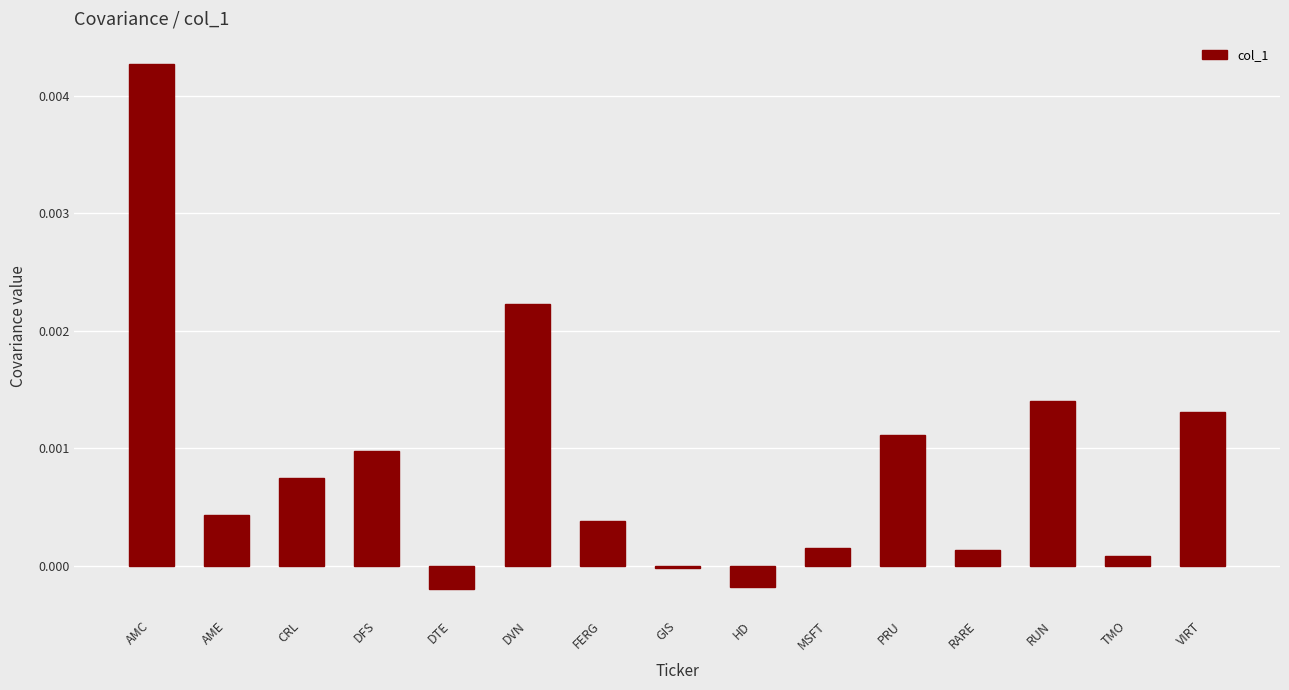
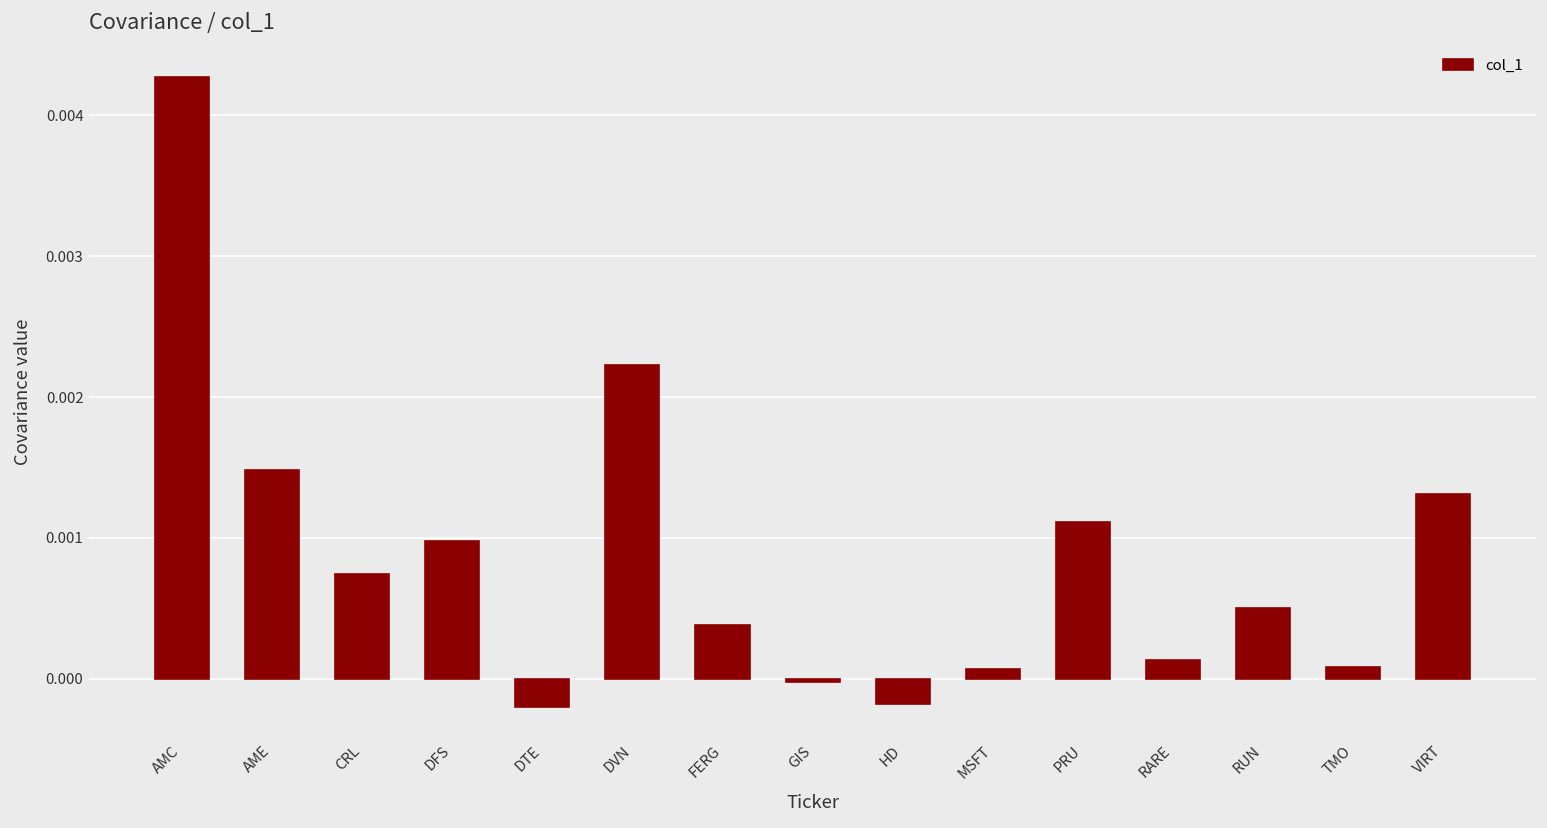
AME: 0.00043 -> 0.00148
MSFT: 0.00015 -> 0.00007
RUN: 0.00140 -> 0.00051
